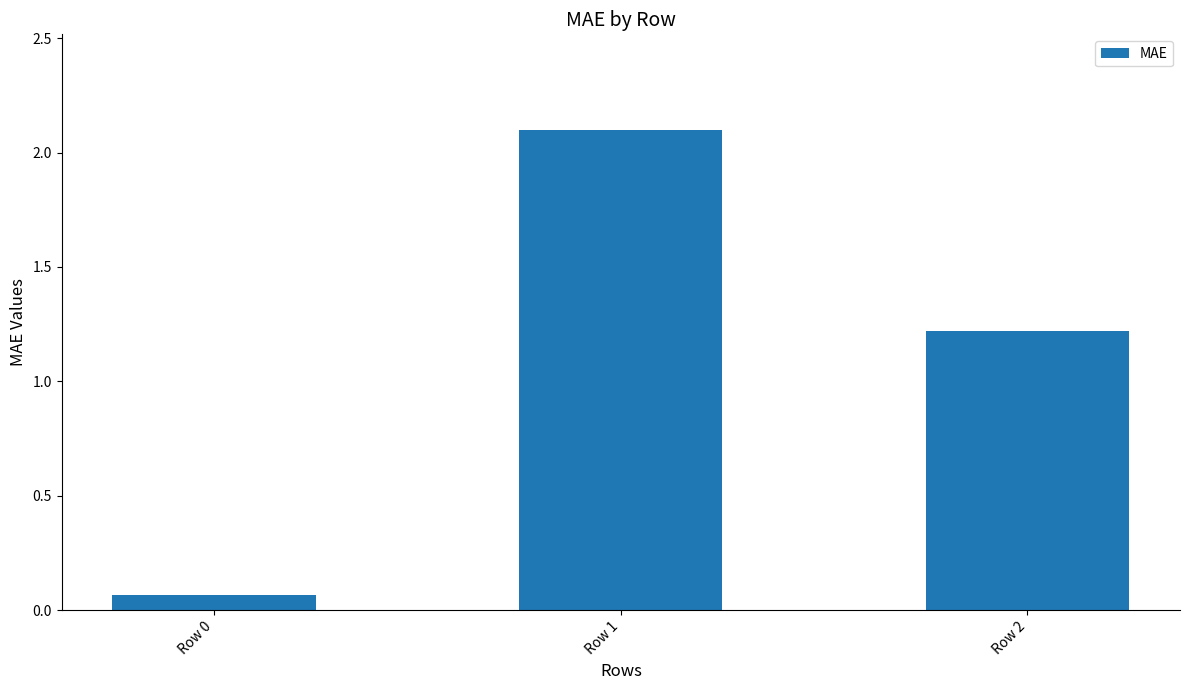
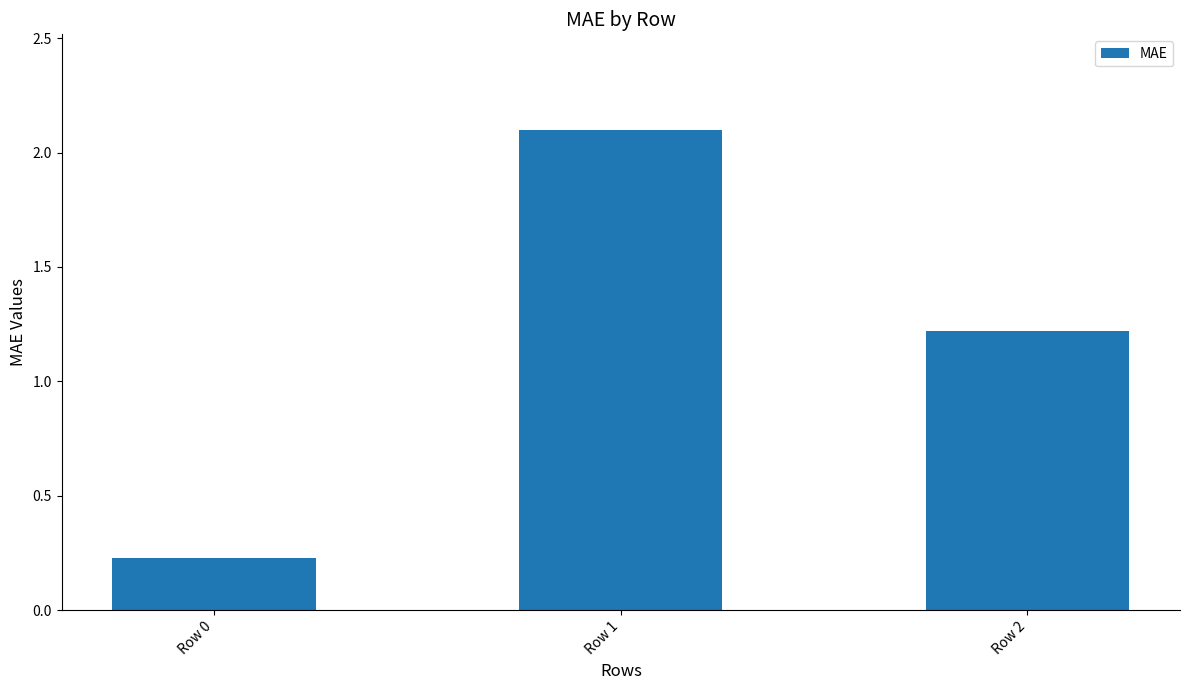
Row 0: 0.06 -> 0.23
